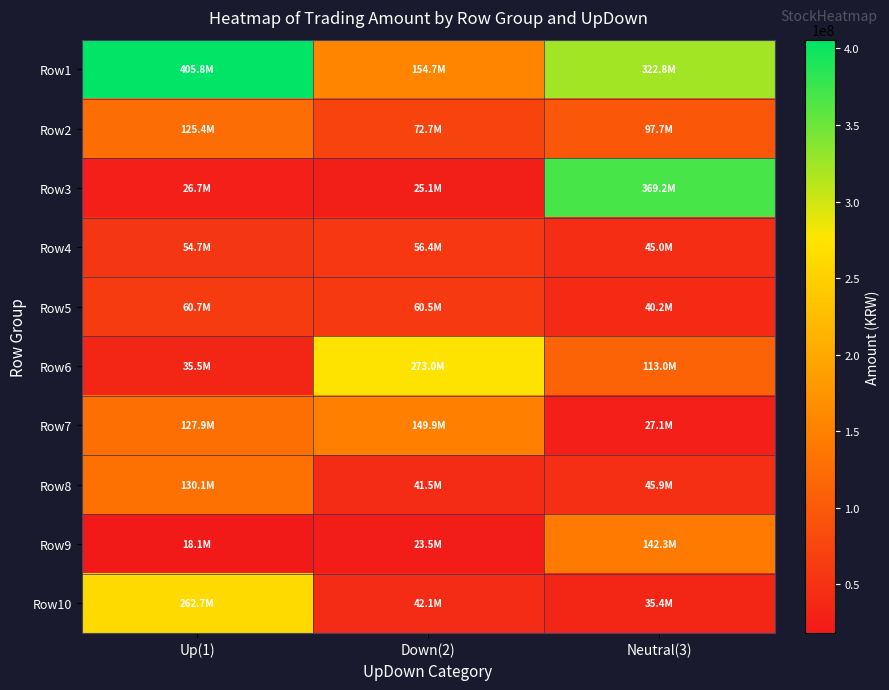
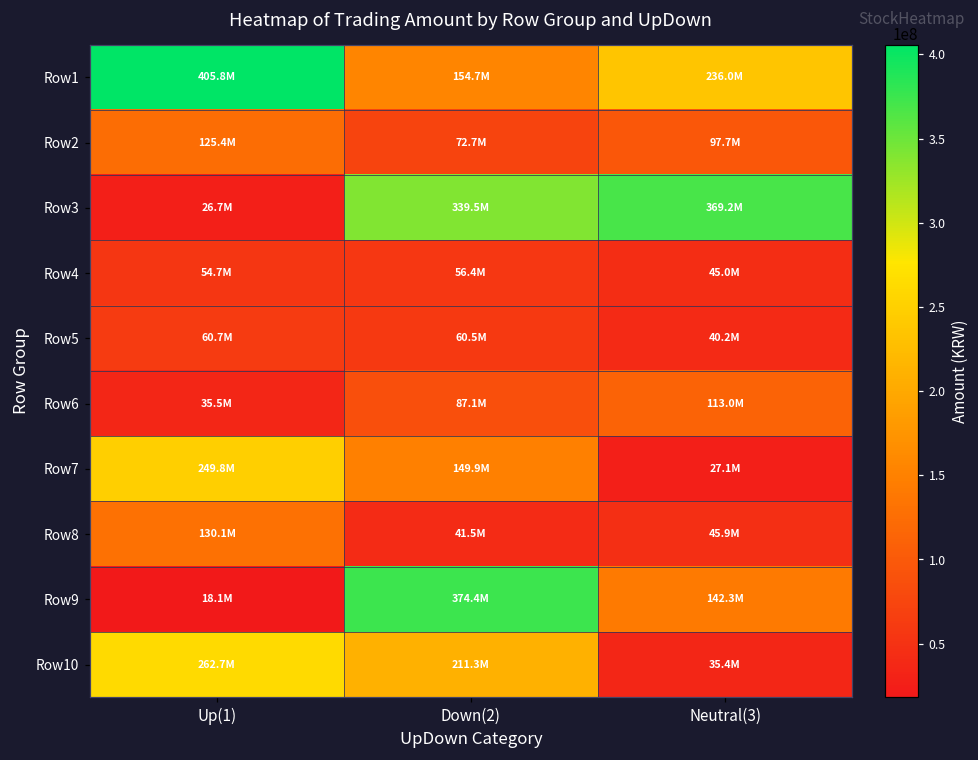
Row1, Neutral(3): 322.8M -> 236.0M
Row3, Down(2): 25.1M -> 339.5M
Row6, Down(2): 273.0M -> 87.1M
Row7, Up(1): 127.9M -> 249.8M
Row9, Down(2): 23.5M -> 374.4M
Row10, Down(2): 42.1M -> 211.3M
